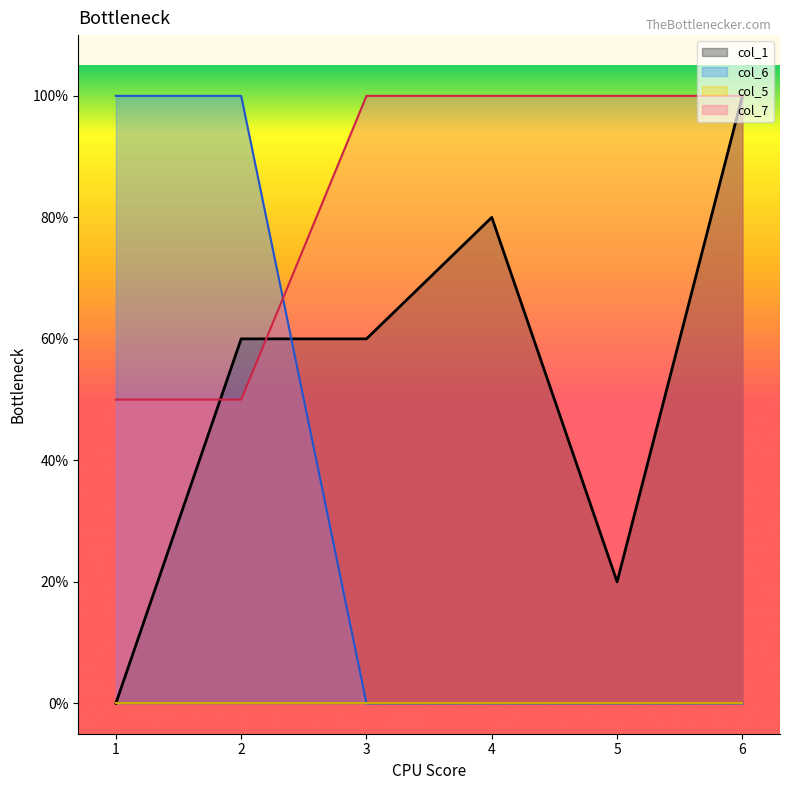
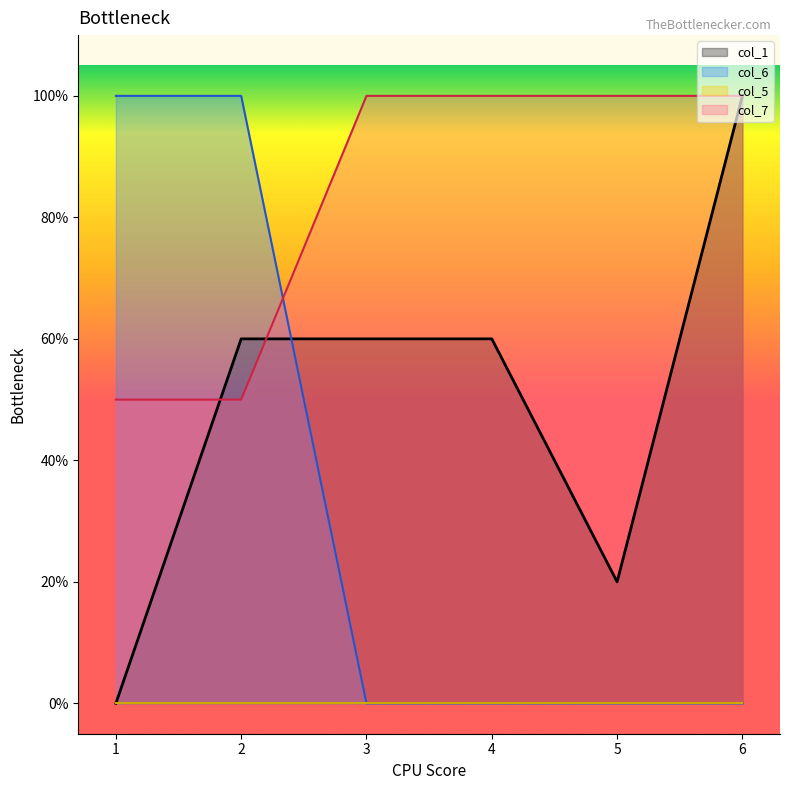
col_1, 4: 80% -> 60%
